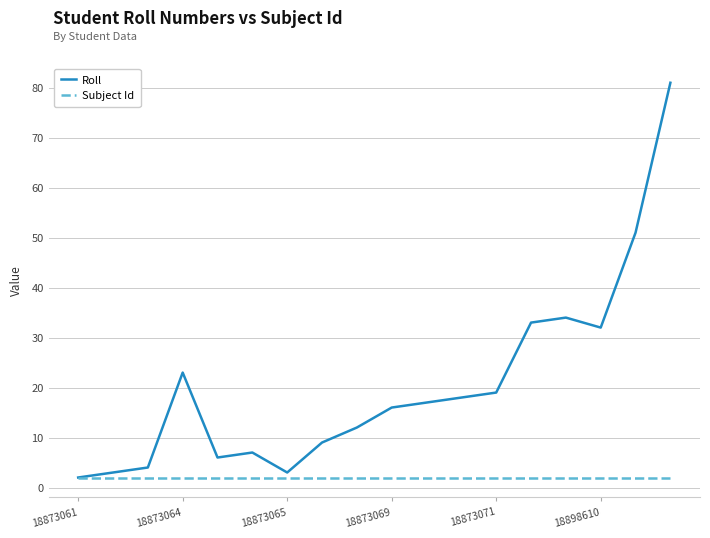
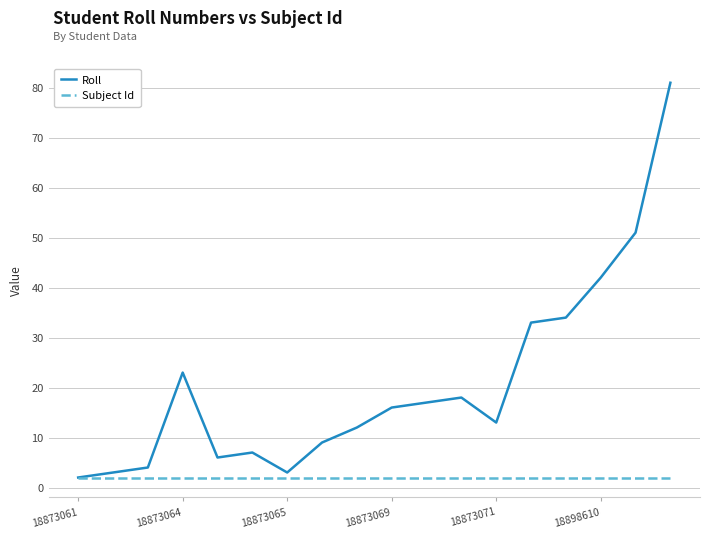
Roll, 18873071: 19 -> 13
Roll, 18898610: 32 -> 42
